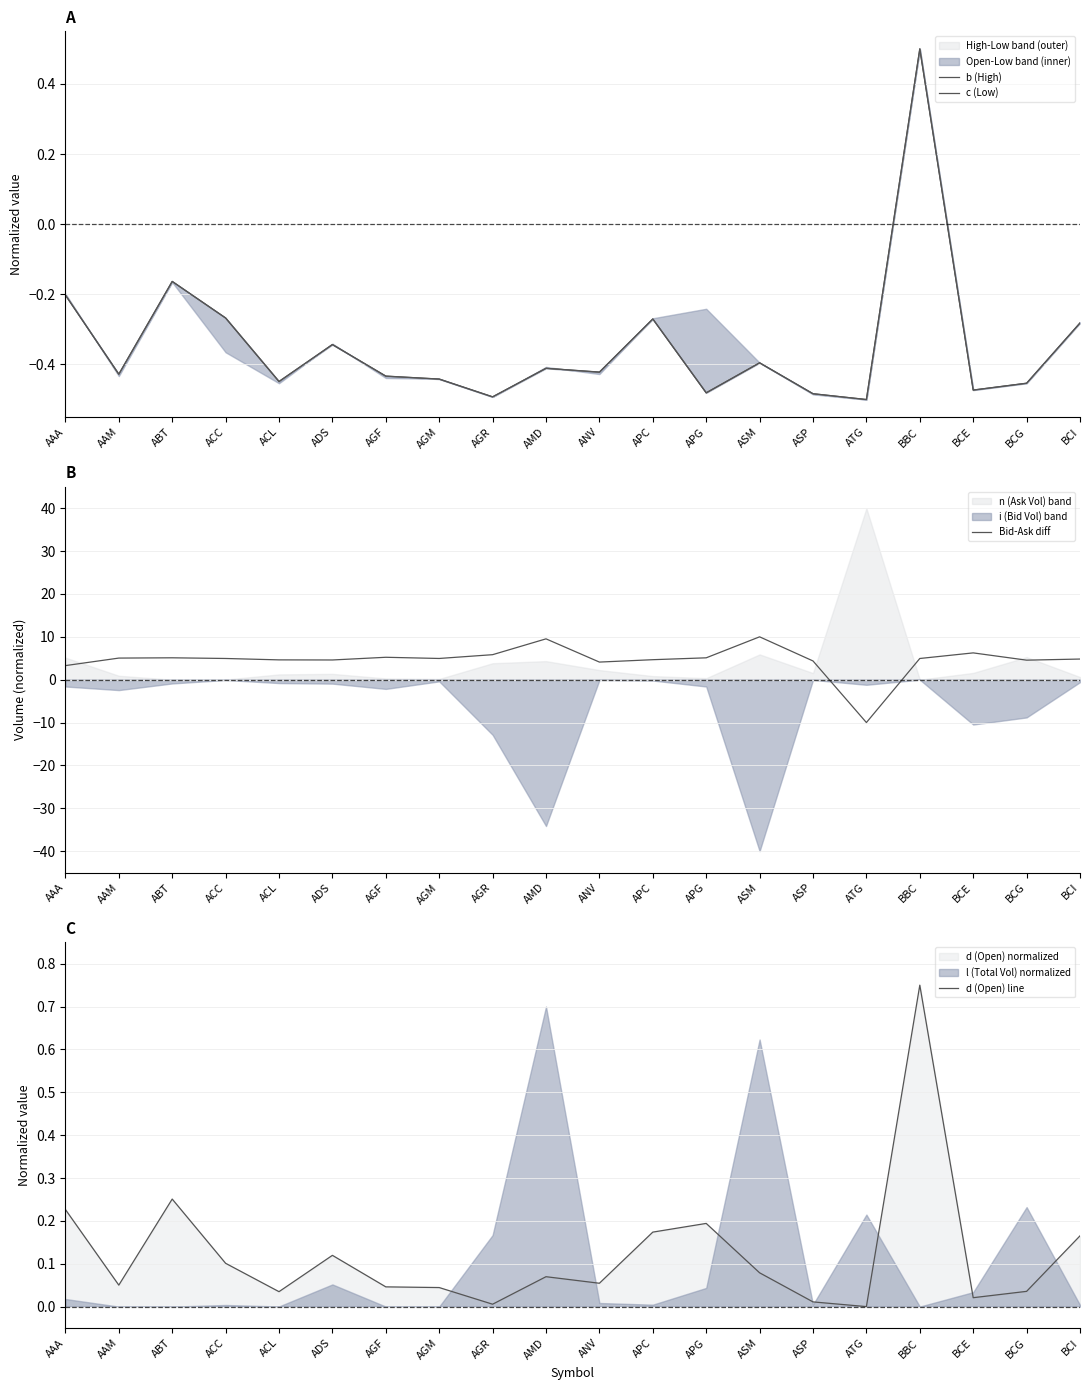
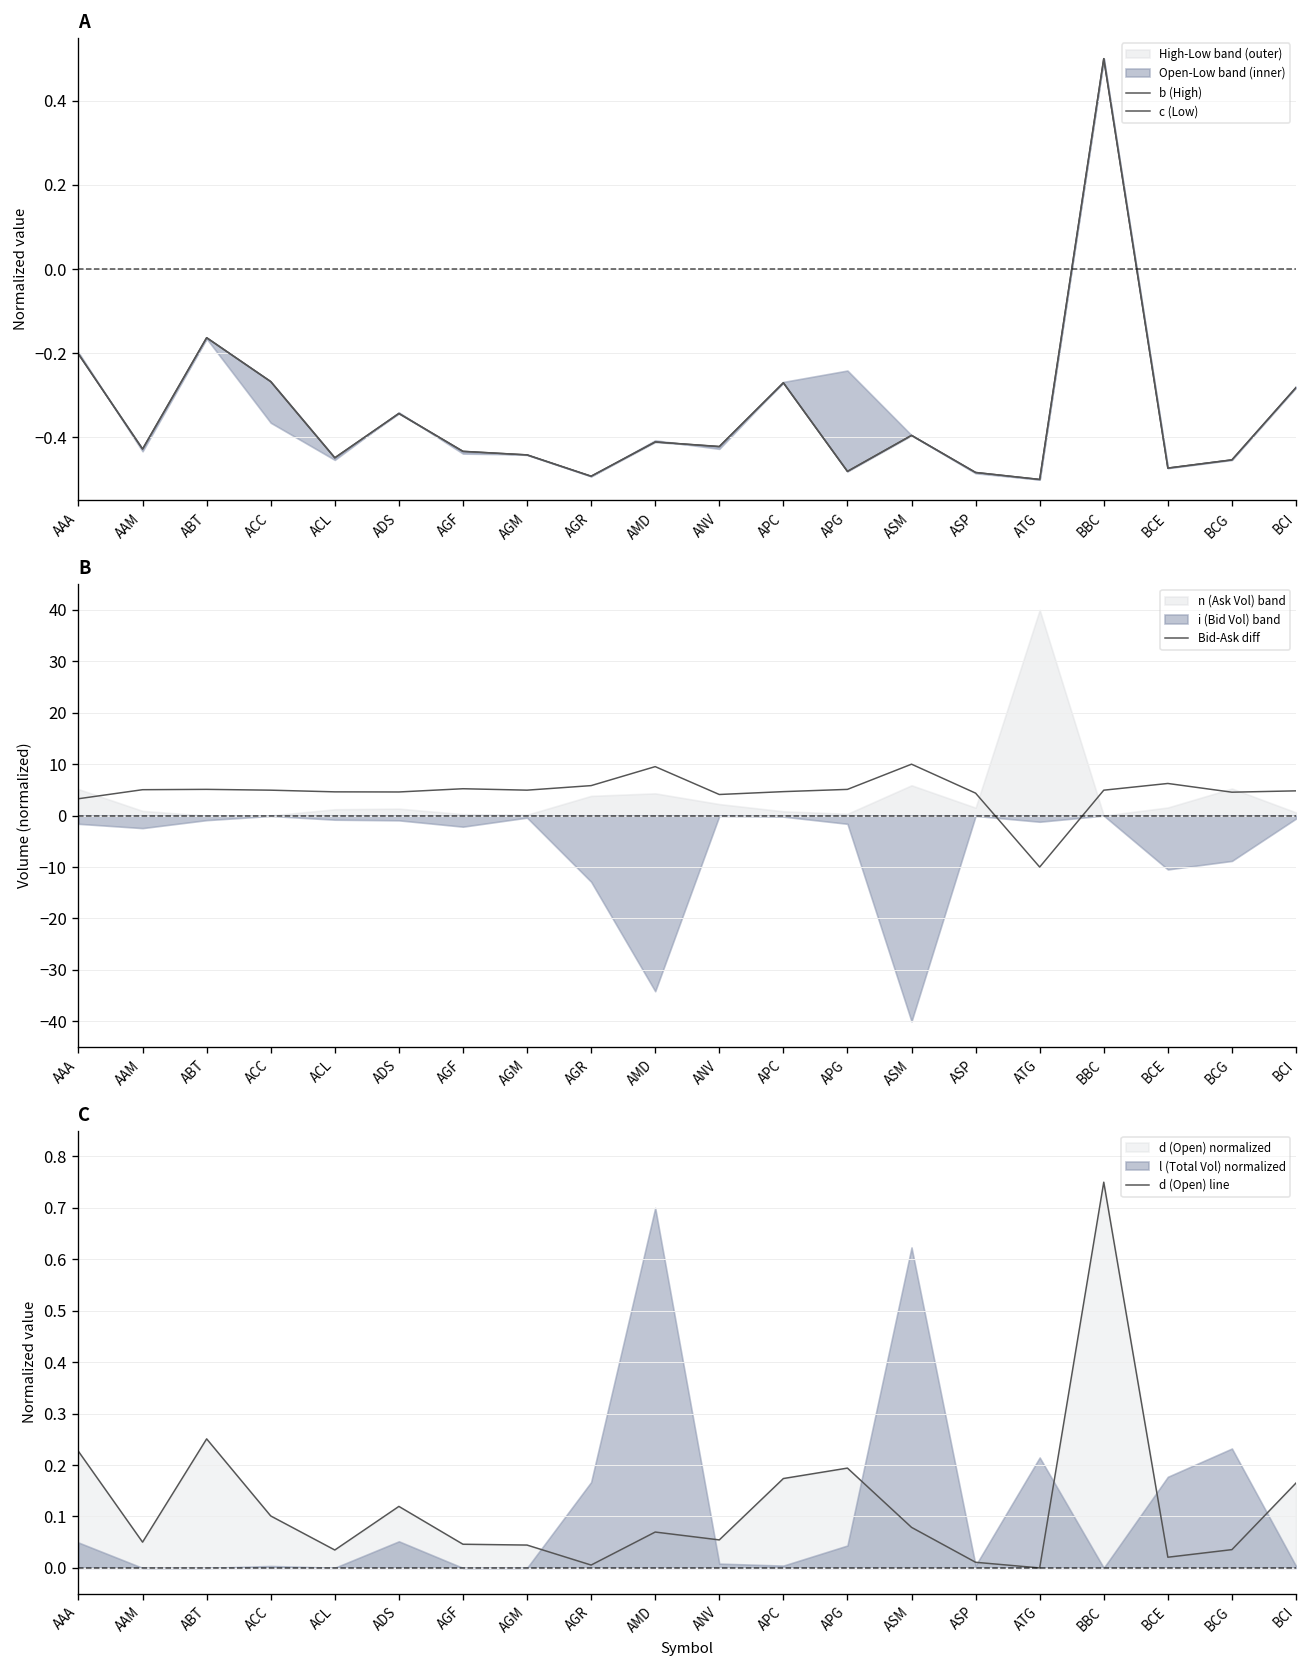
C, l (Total Vol) normalized, AAA: 0.02 -> 0.05
C, l (Total Vol) normalized, BCE: 0.03 -> 0.18
